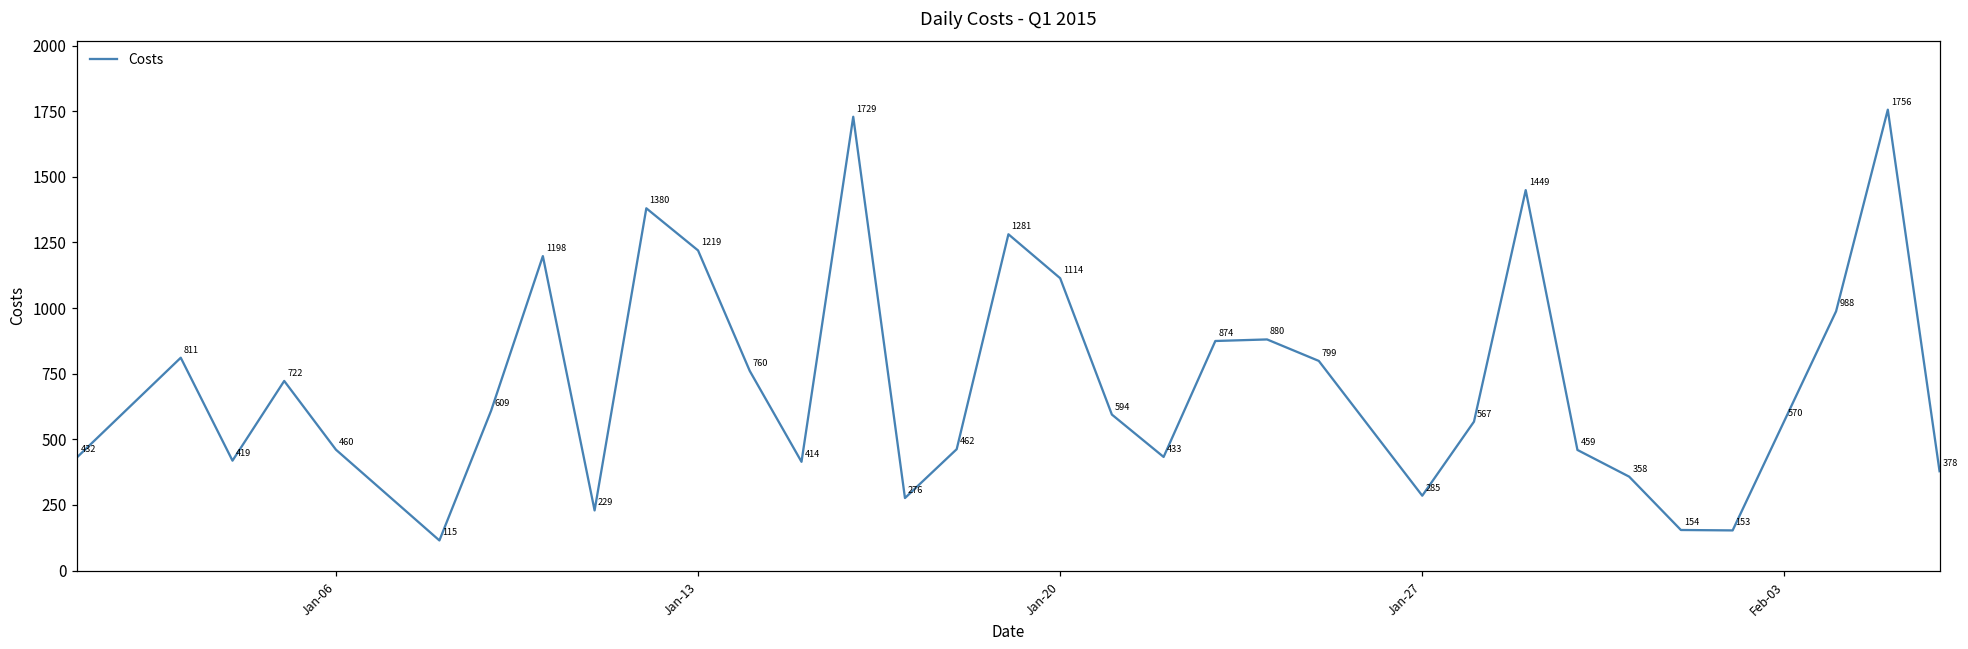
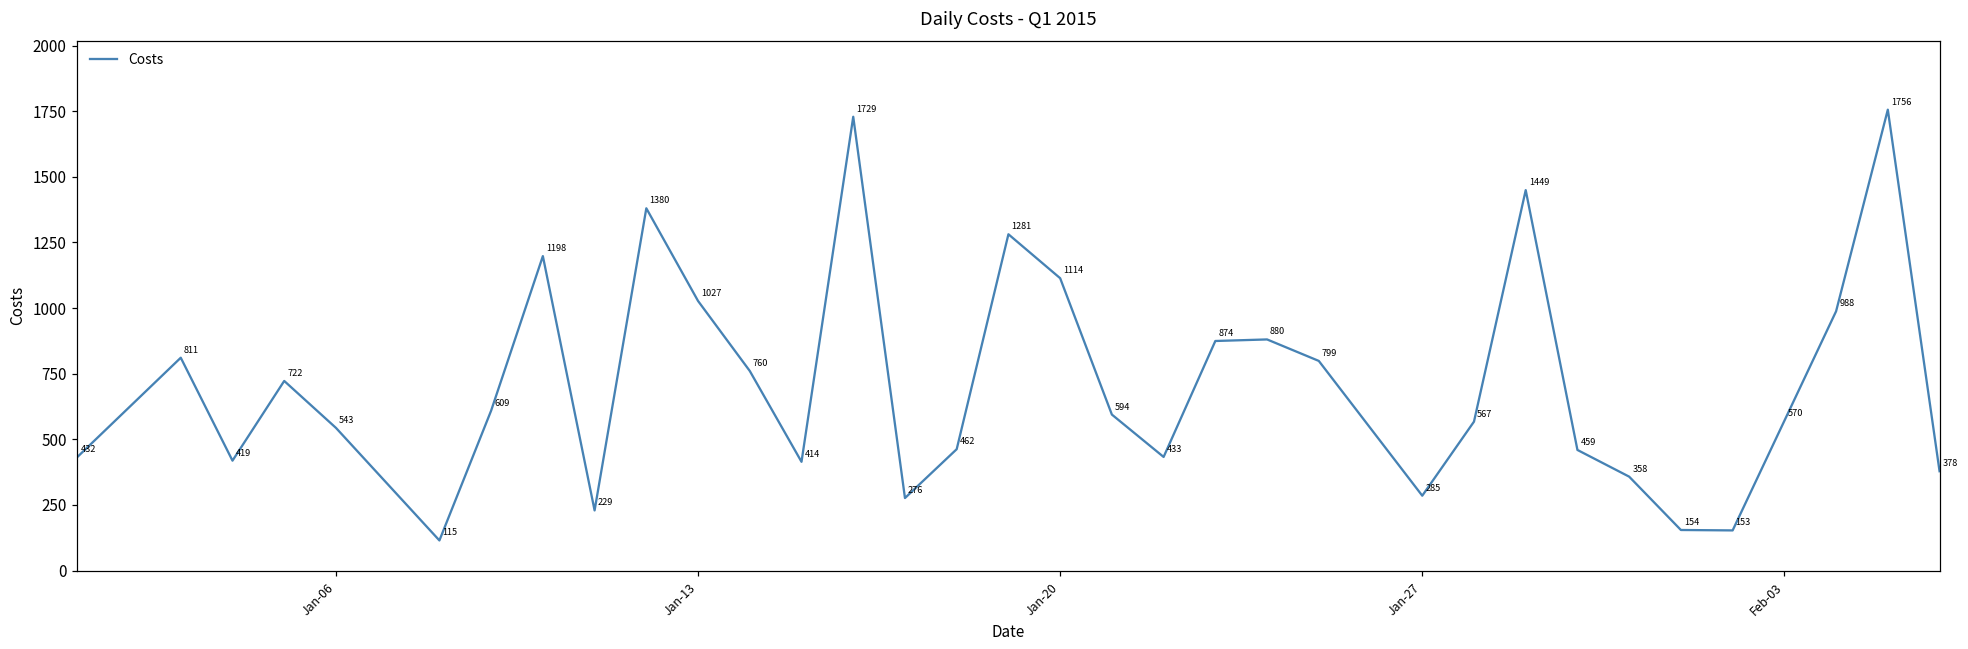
Jan-06: 460 -> 543
Jan-13: 1219 -> 1027
